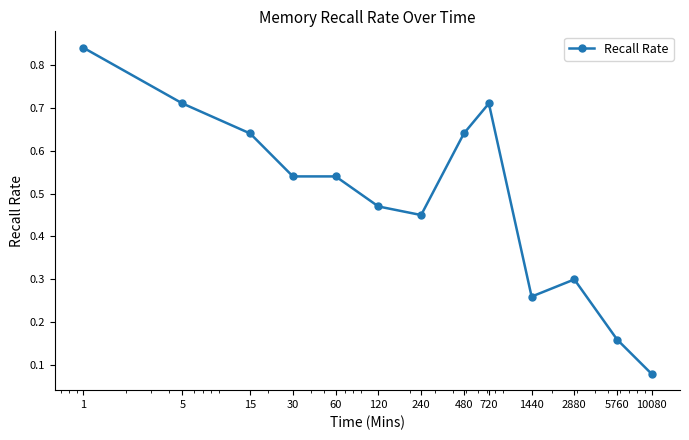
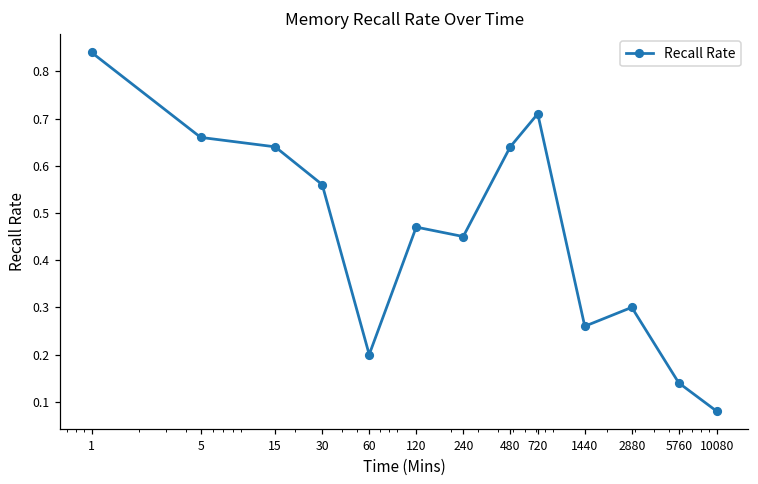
5: 0.71 -> 0.66
30: 0.54 -> 0.56
60: 0.54 -> 0.20
5760: 0.16 -> 0.14
